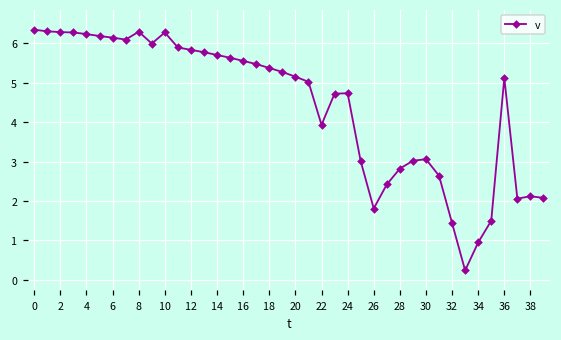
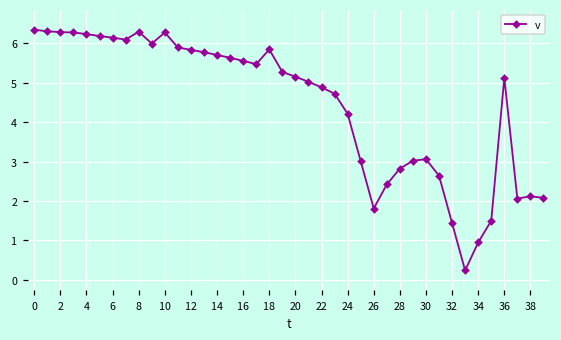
18: 5.4 -> 5.8
22: 3.9 -> 4.9
24: 4.7 -> 4.2
